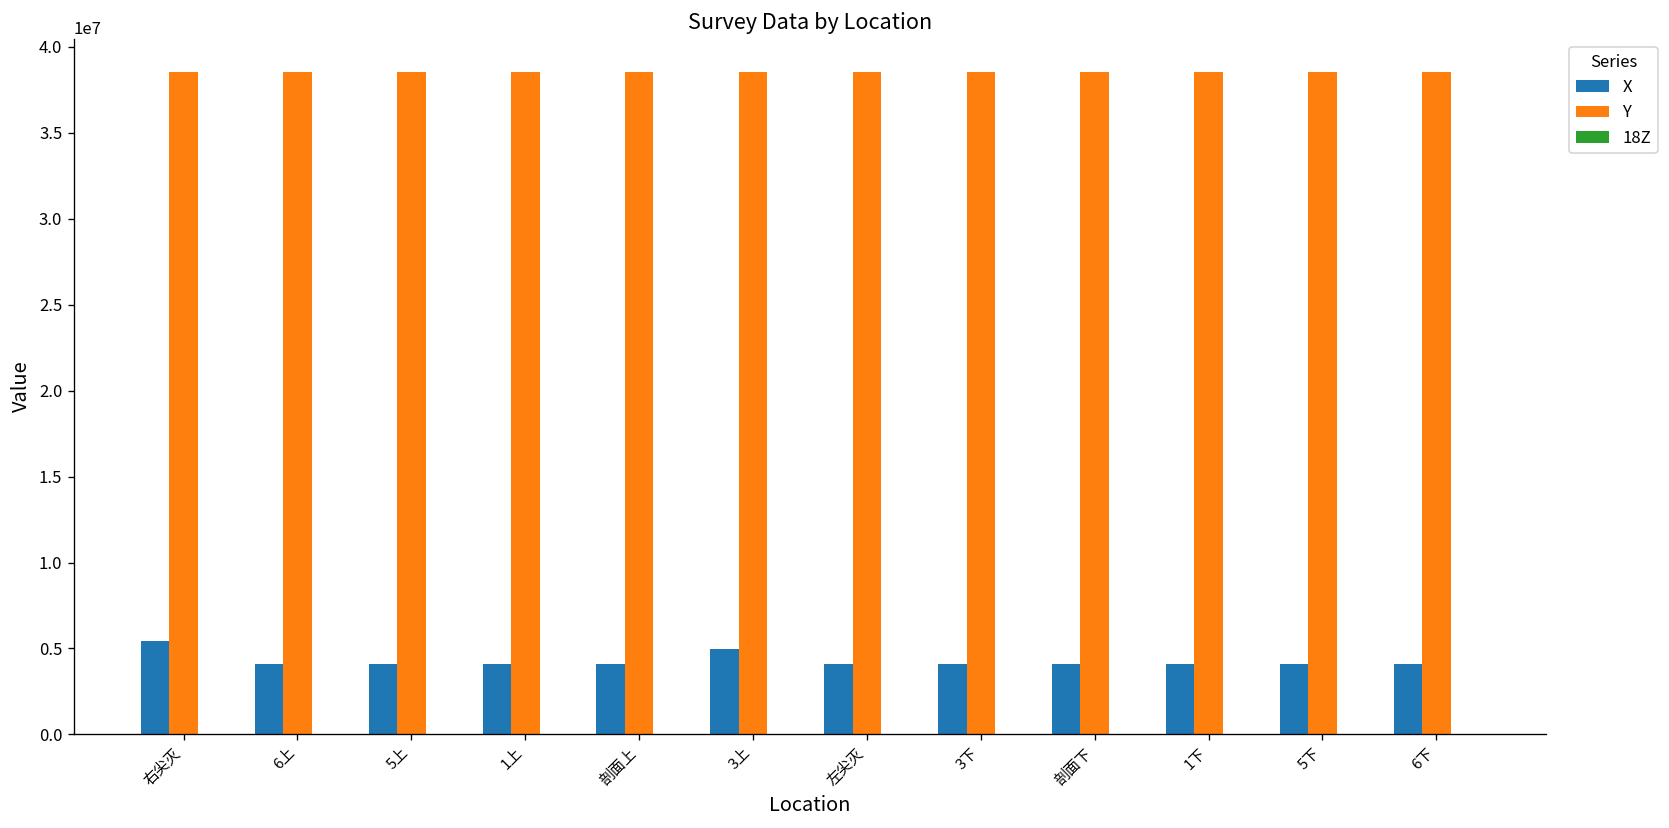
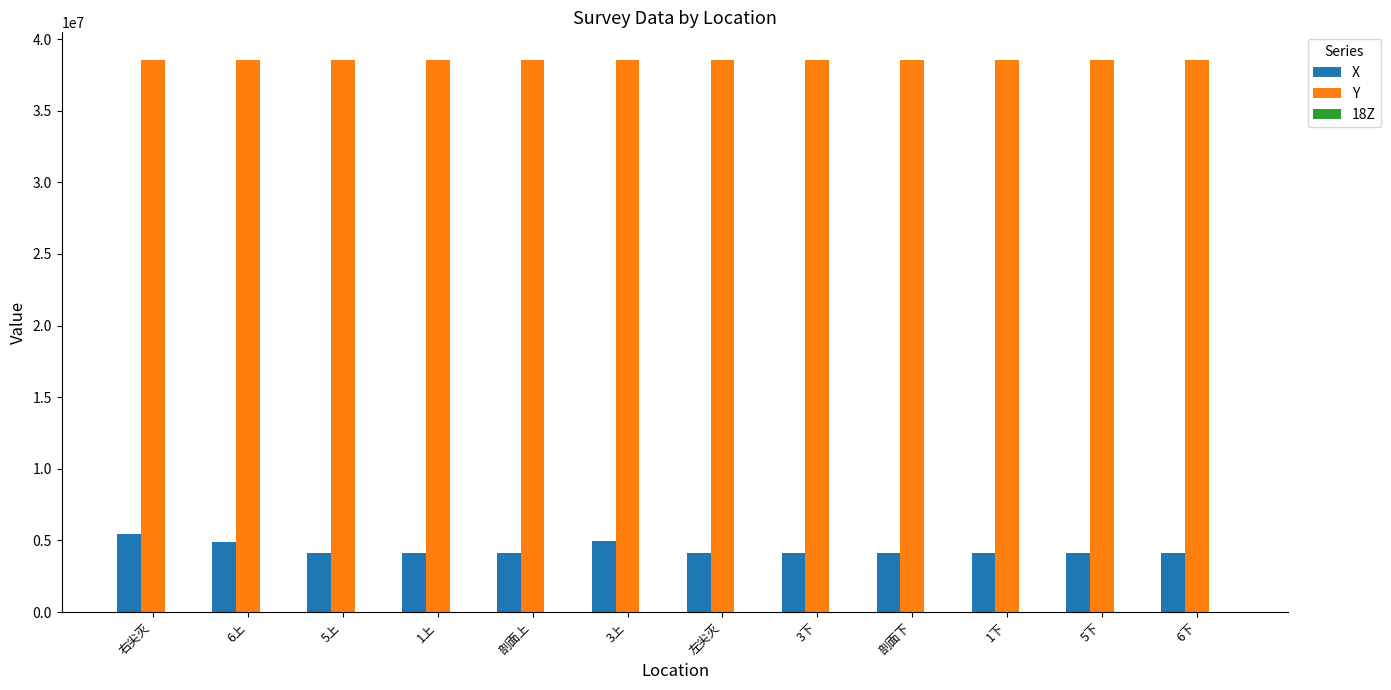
X, 6上: 4100000 -> 4900000
